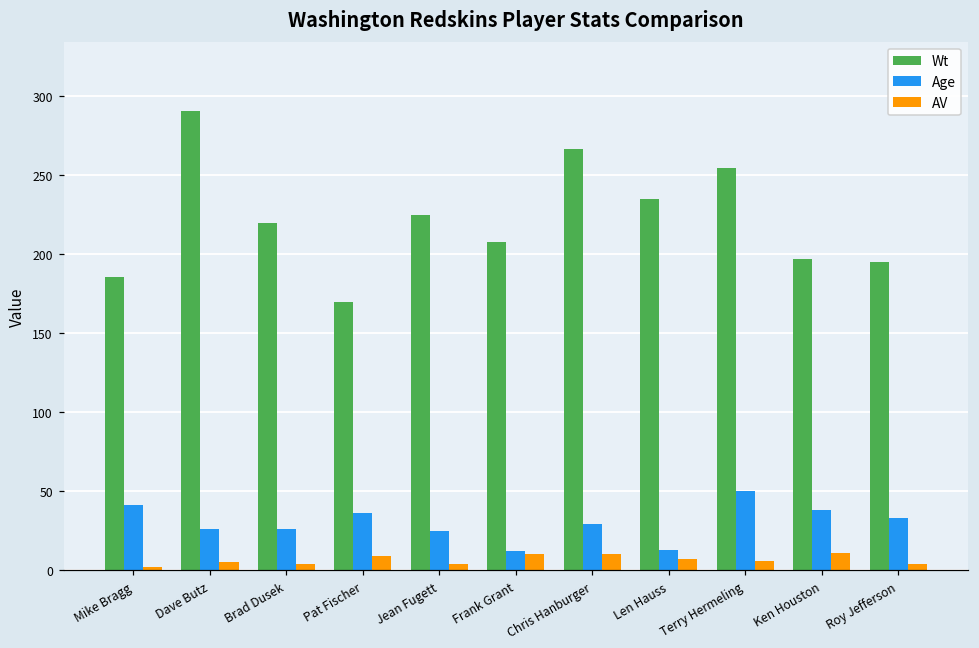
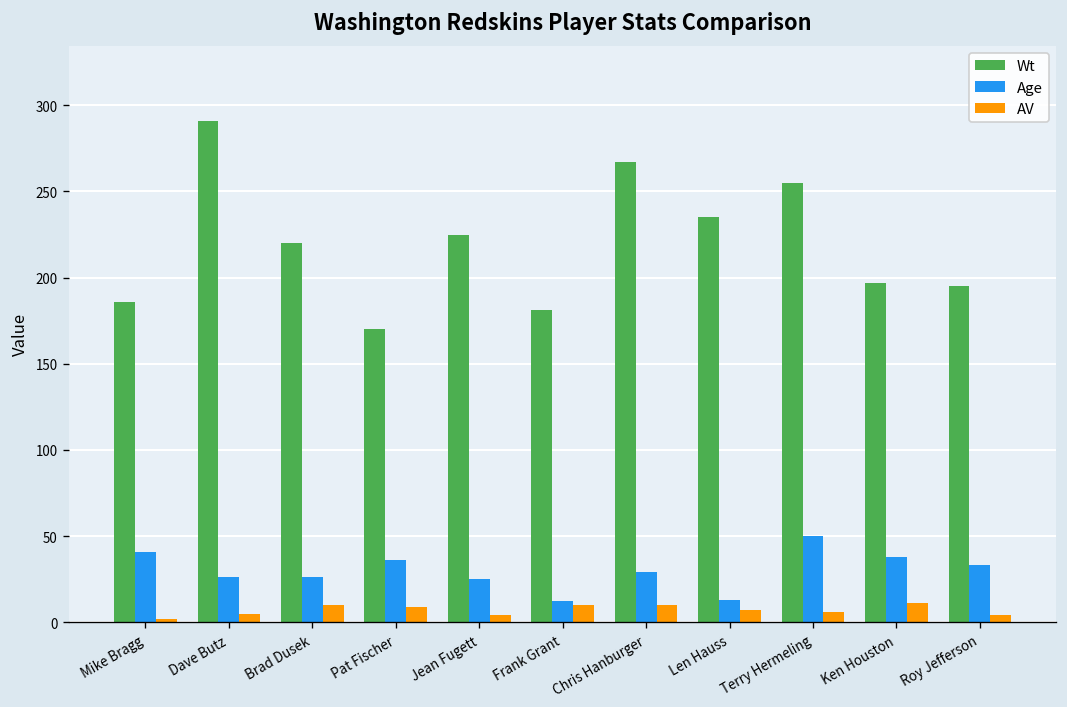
AV, Brad Dusek: 4 -> 10
Wt, Frank Grant: 208 -> 181
